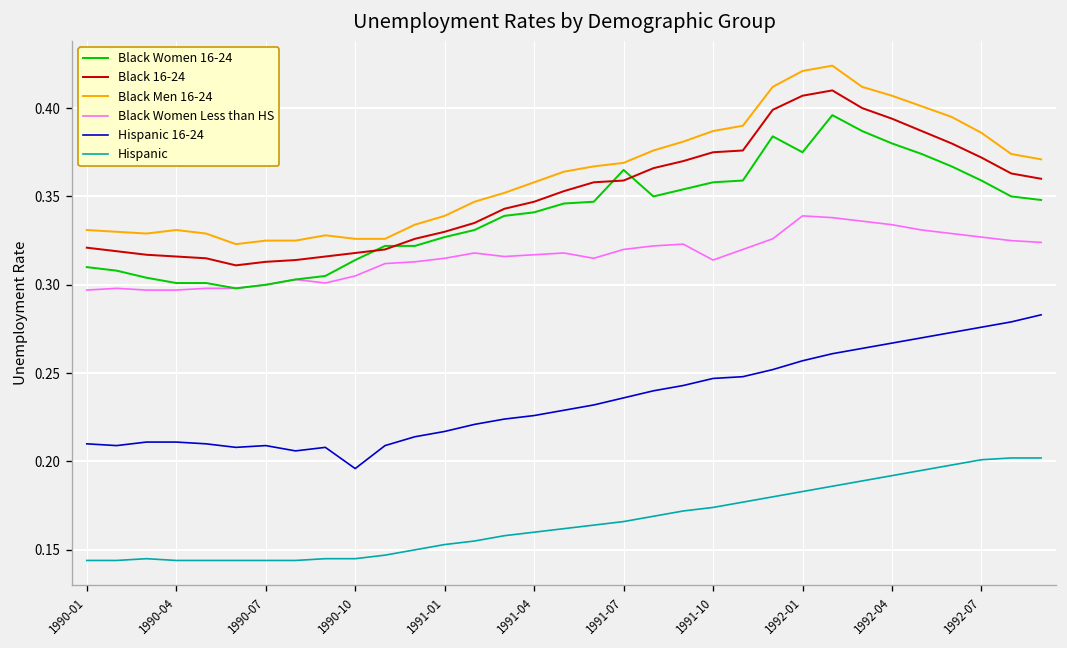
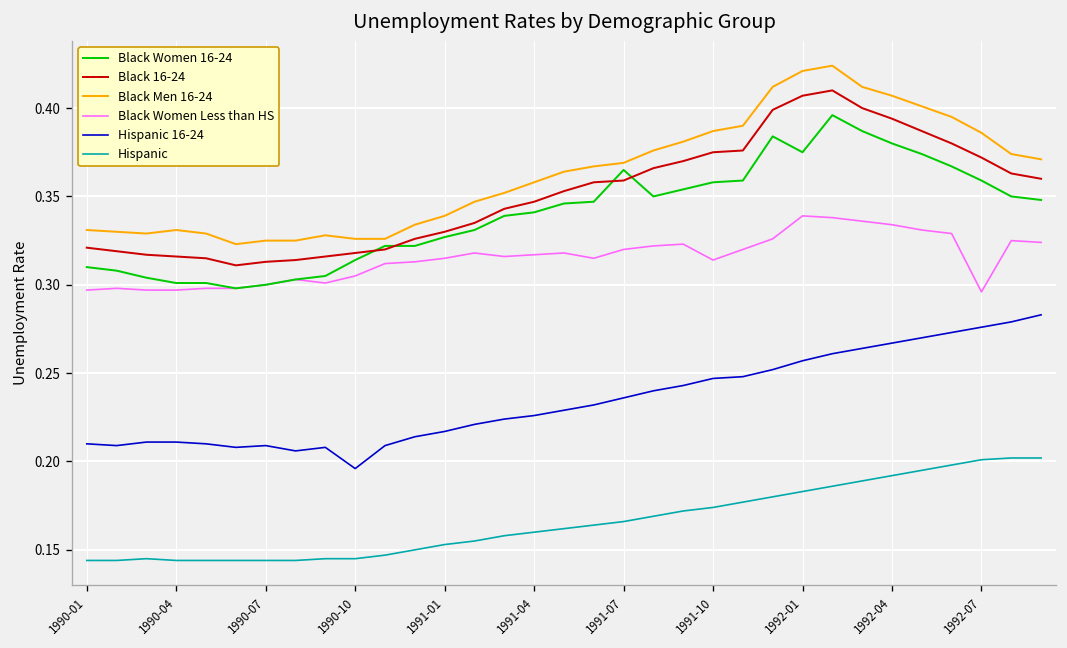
Black Women Less than HS, 1992-07: 0.327 -> 0.296
